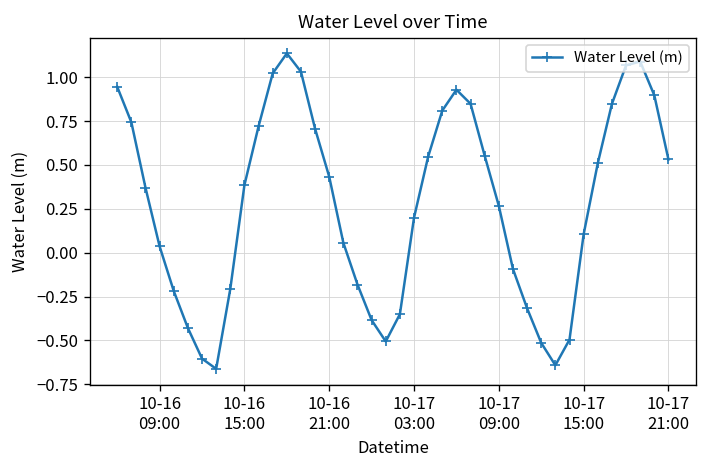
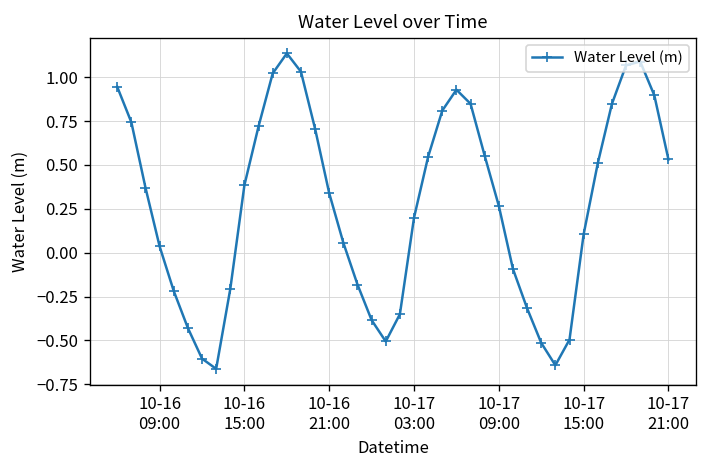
10-16 21:00: 0.43 -> 0.34
